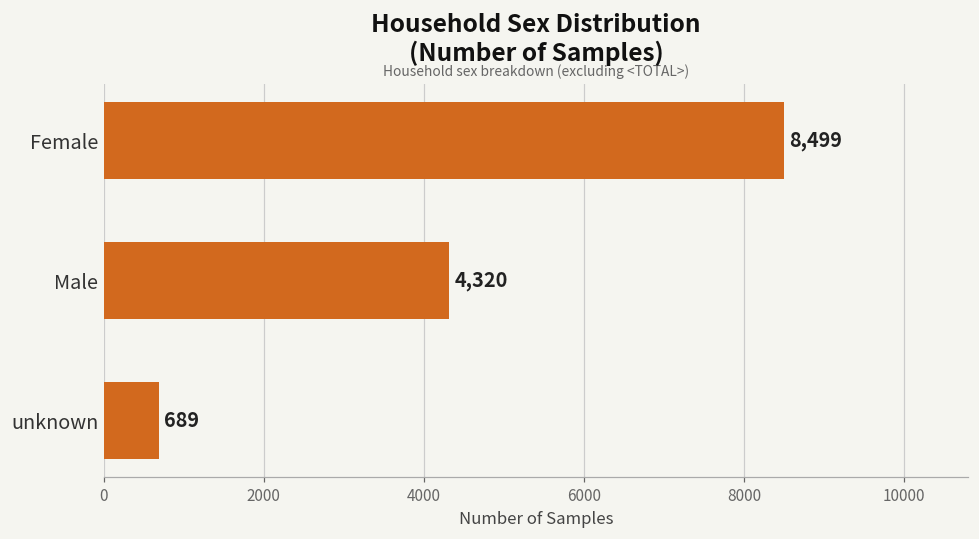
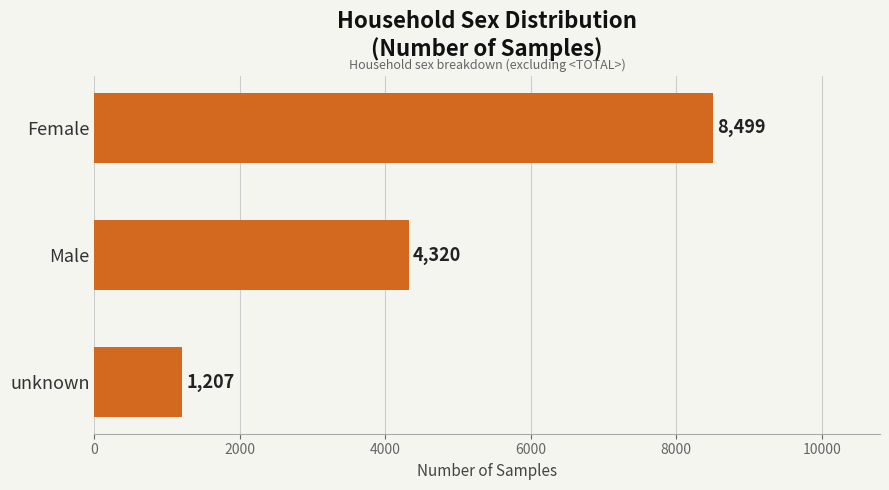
unknown: 689 -> 1,207
